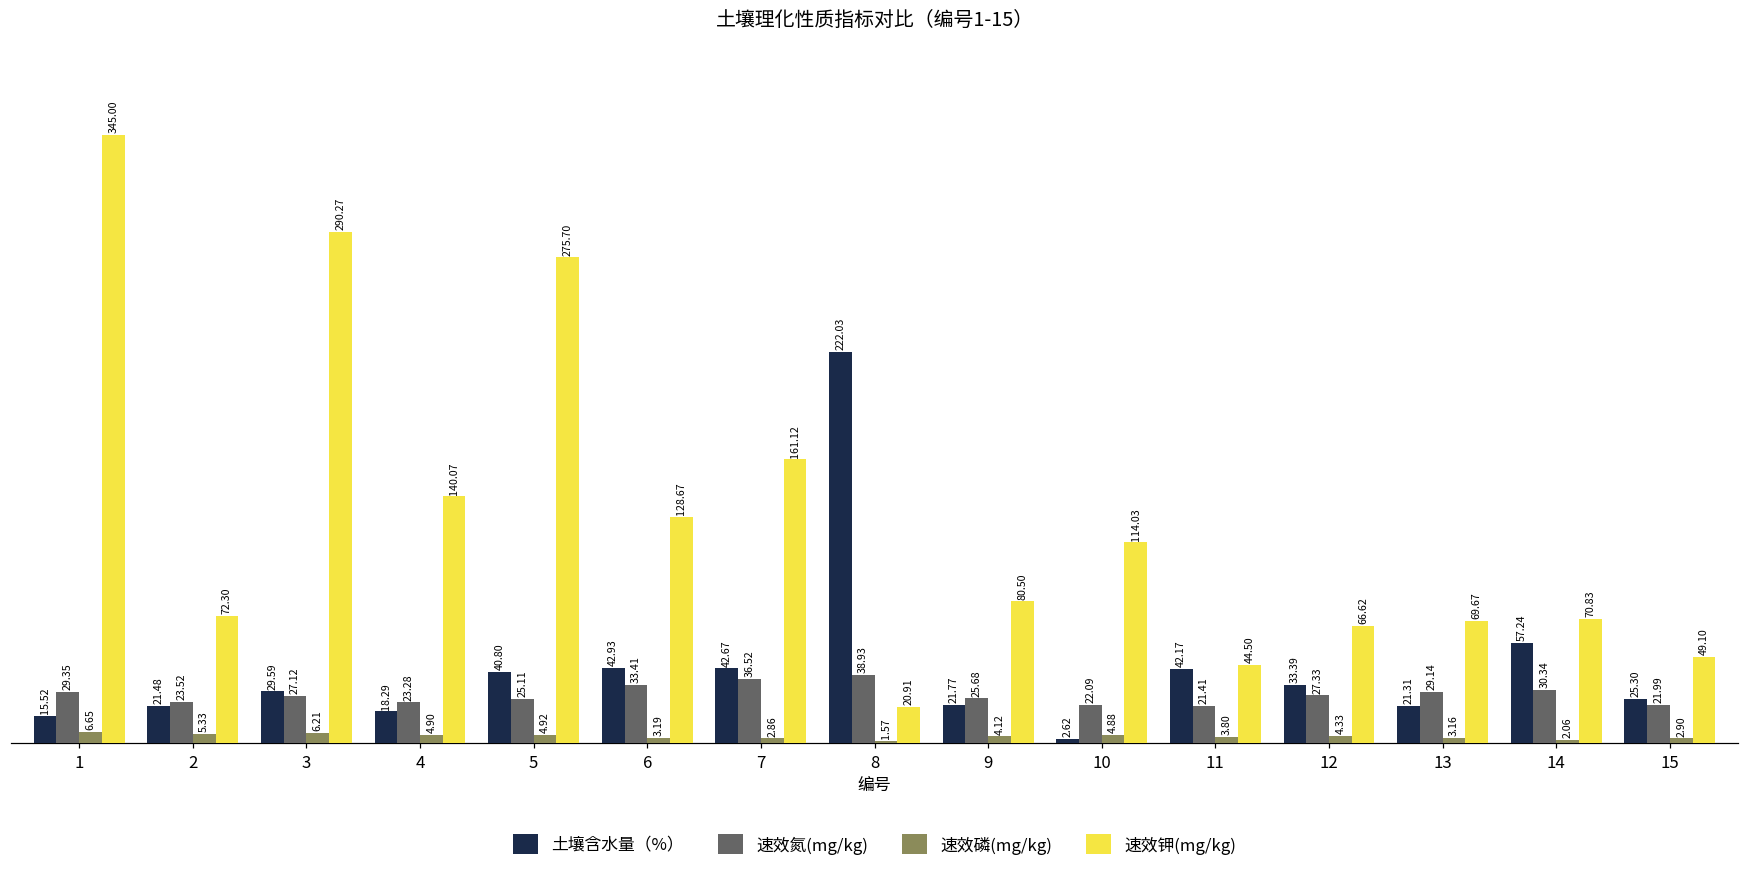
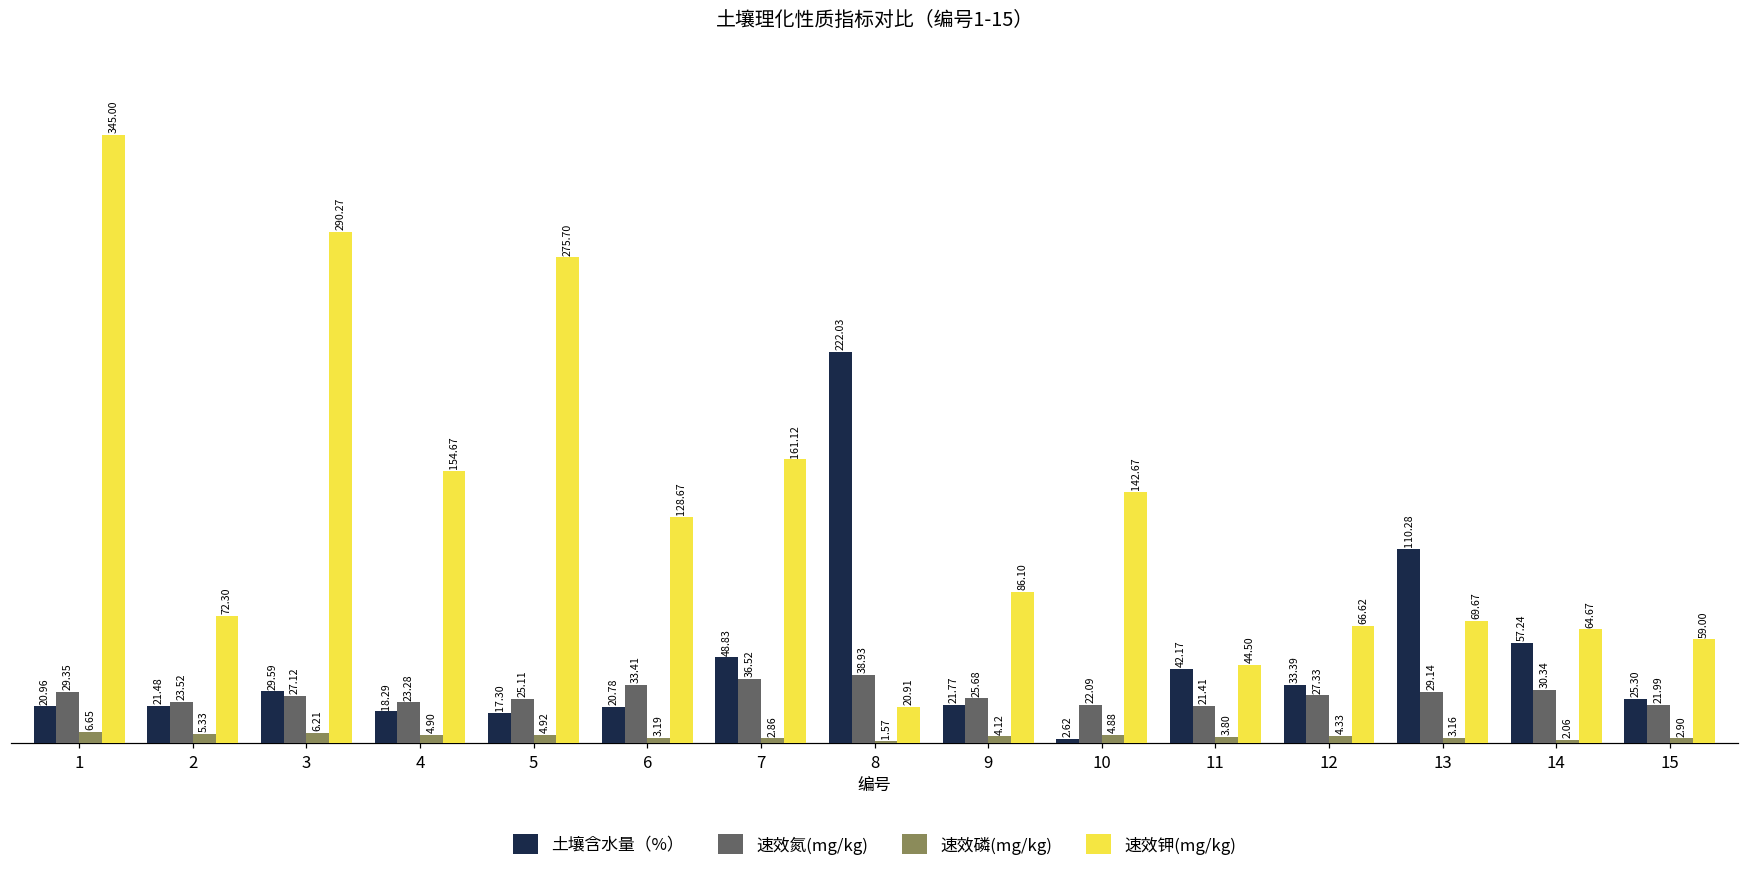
土壤含水量（%）, 1: 15.52 -> 20.96
速效钾(mg/kg), 4: 140.07 -> 154.67
土壤含水量（%）, 5: 40.80 -> 17.30
土壤含水量（%）, 6: 42.93 -> 20.78
土壤含水量（%）, 7: 42.67 -> 48.83
速效钾(mg/kg), 9: 80.50 -> 86.10
速效钾(mg/kg), 10: 114.03 -> 142.67
土壤含水量（%）, 13: 21.31 -> 110.28
速效钾(mg/kg), 14: 70.83 -> 64.67
速效钾(mg/kg), 15: 49.10 -> 59.00
